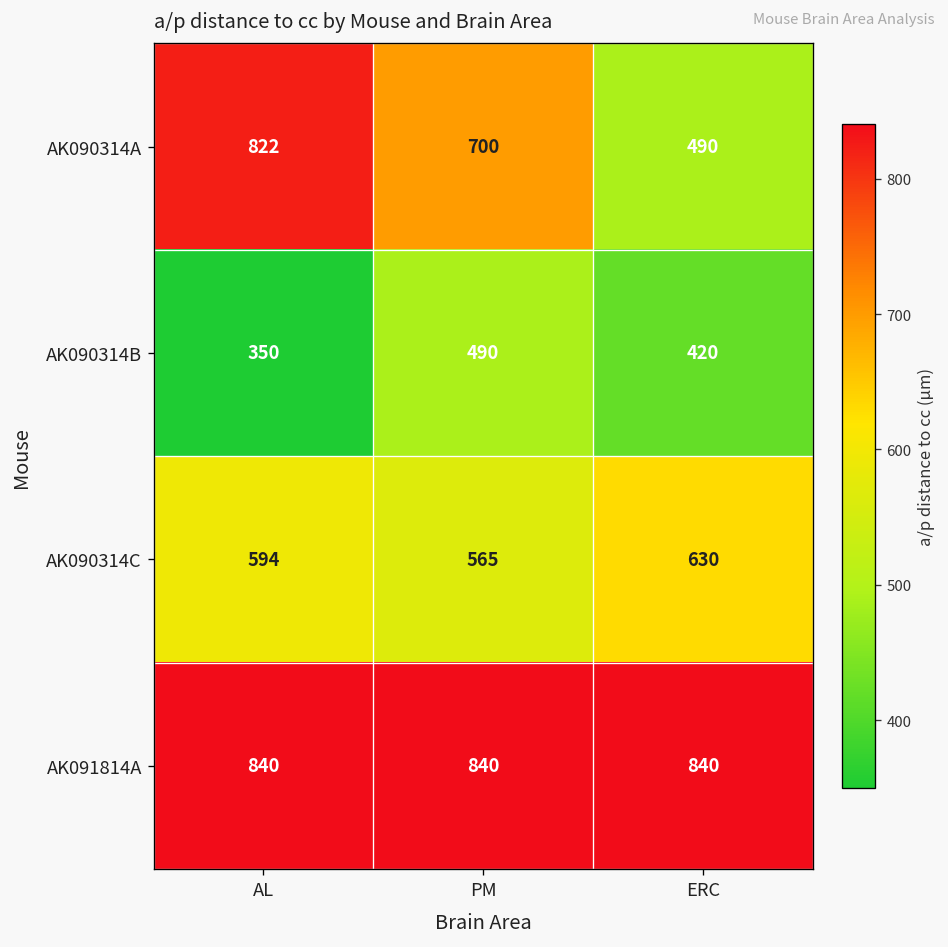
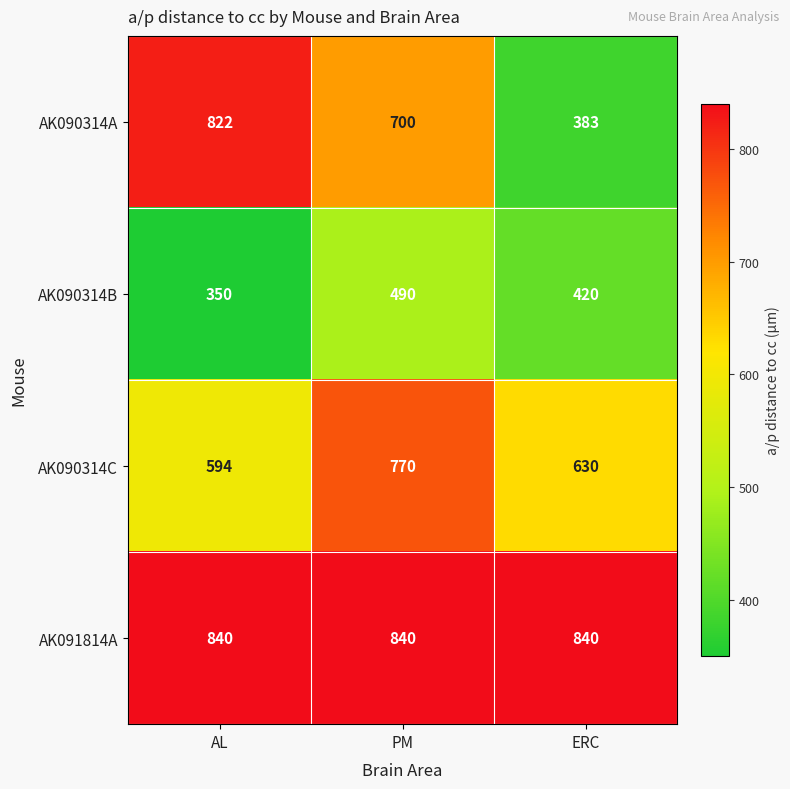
AK090314A, ERC: 490 -> 383
AK090314C, PM: 565 -> 770
